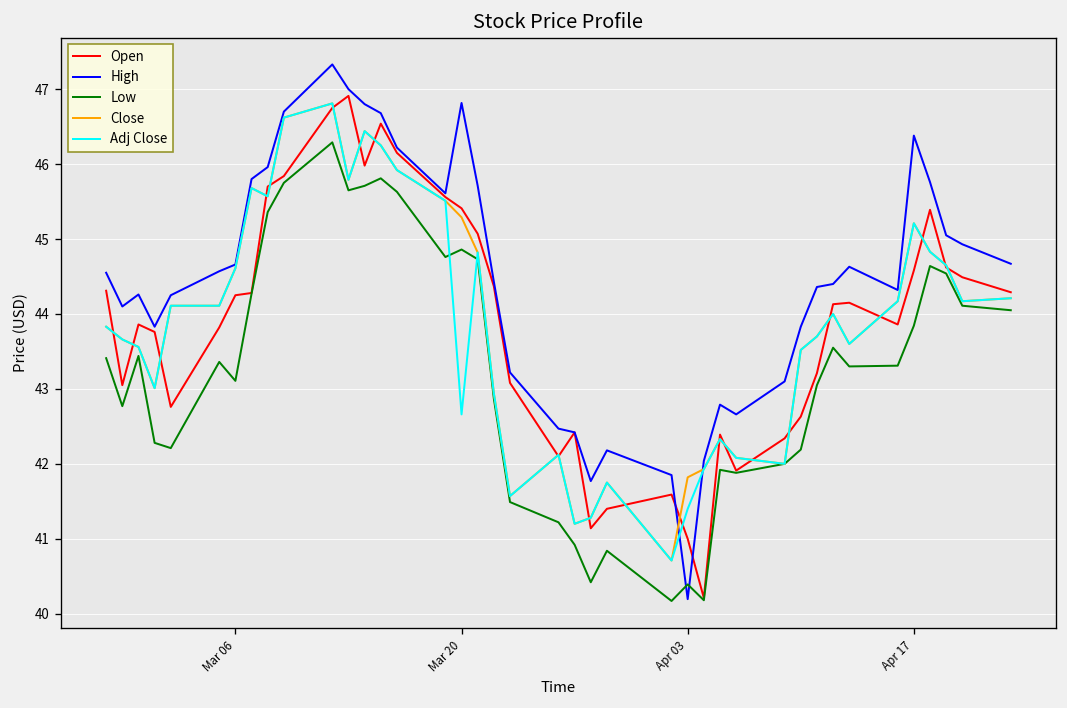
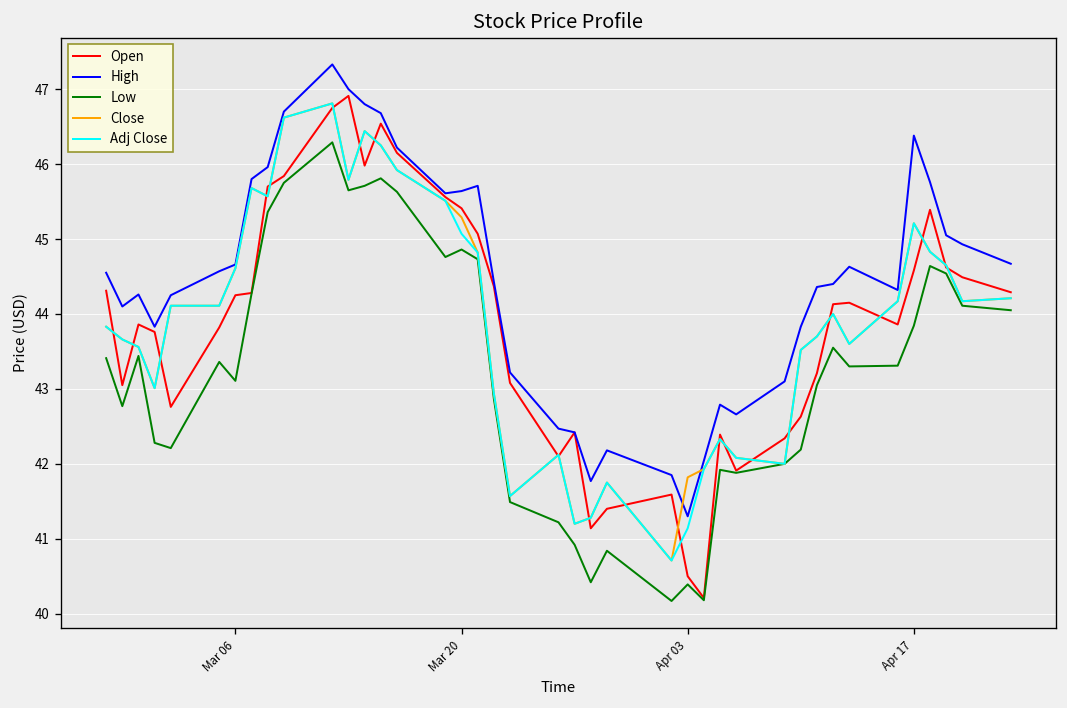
High, Mar 20: 46.8 -> 45.6
Adj Close, Mar 20: 42.7 -> 45.1
Open, Apr 03: 41.0 -> 40.5
High, Apr 03: 40.2 -> 41.3
Adj Close, Apr 03: 41.4 -> 41.1
